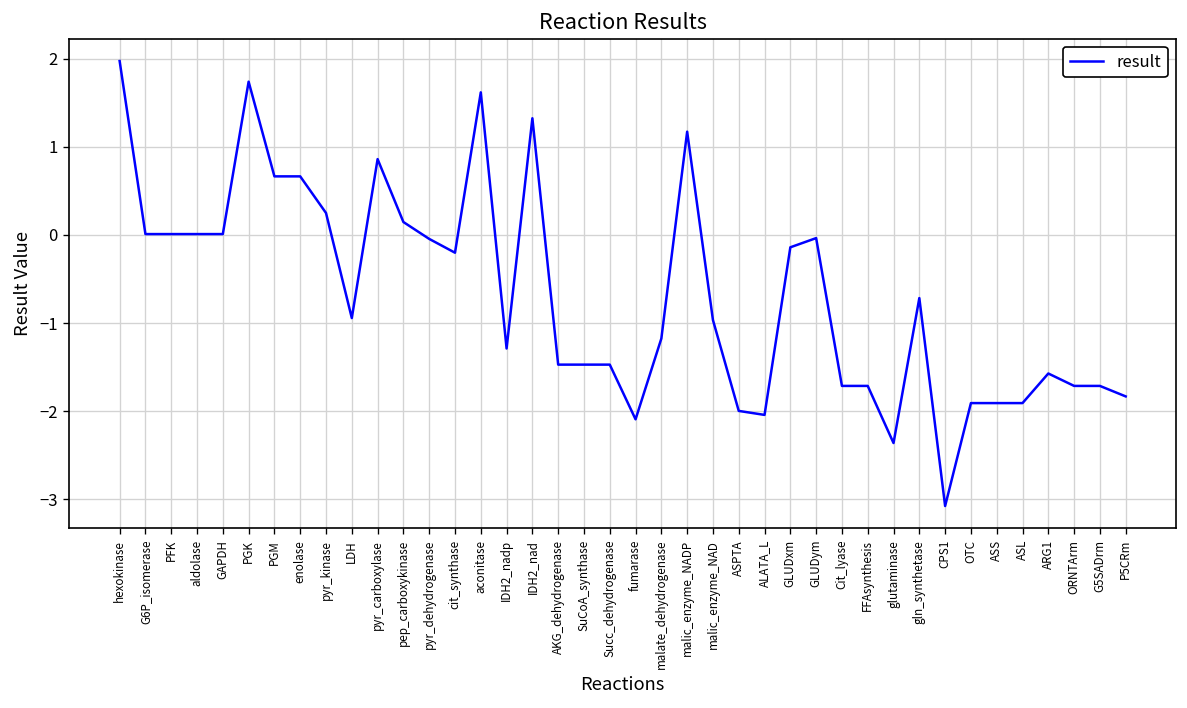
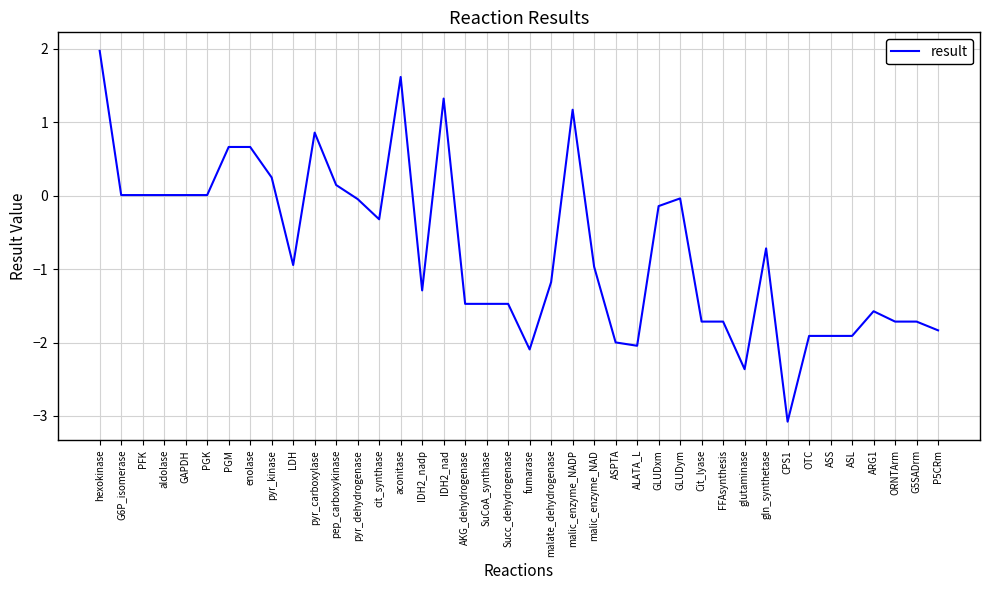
PGK: 1.7 -> 0.0
cit_synthase: -0.2 -> -0.3
